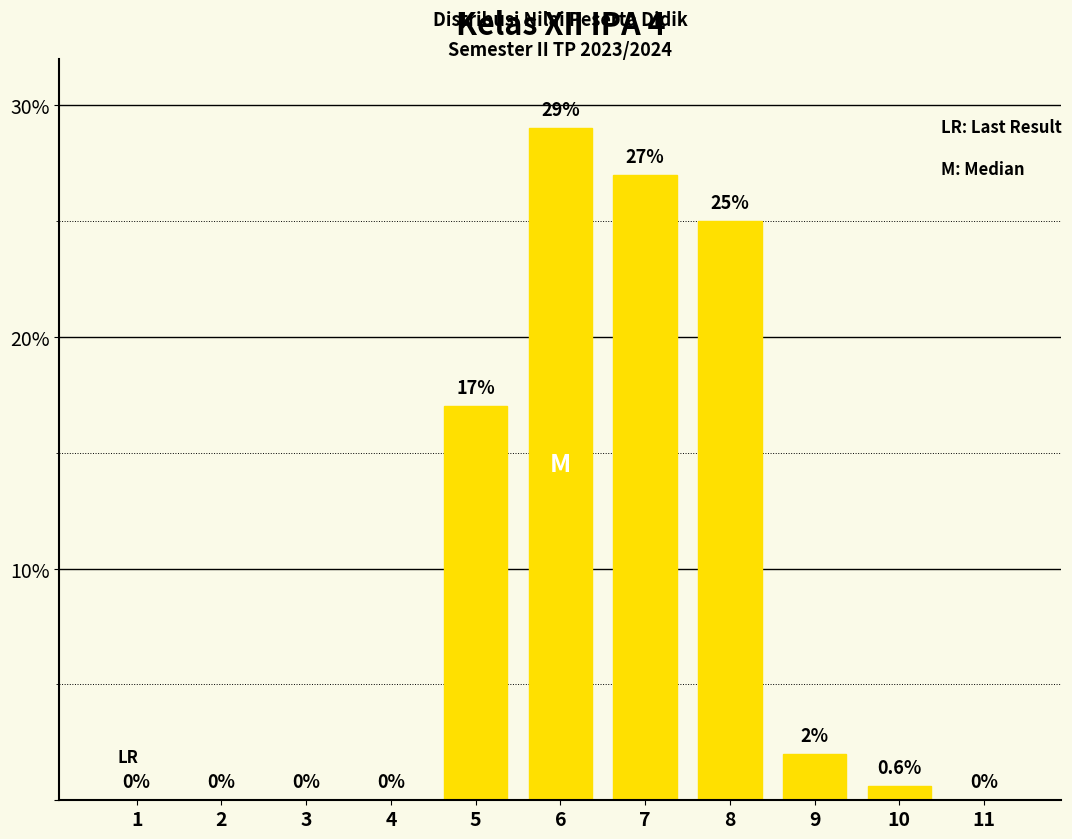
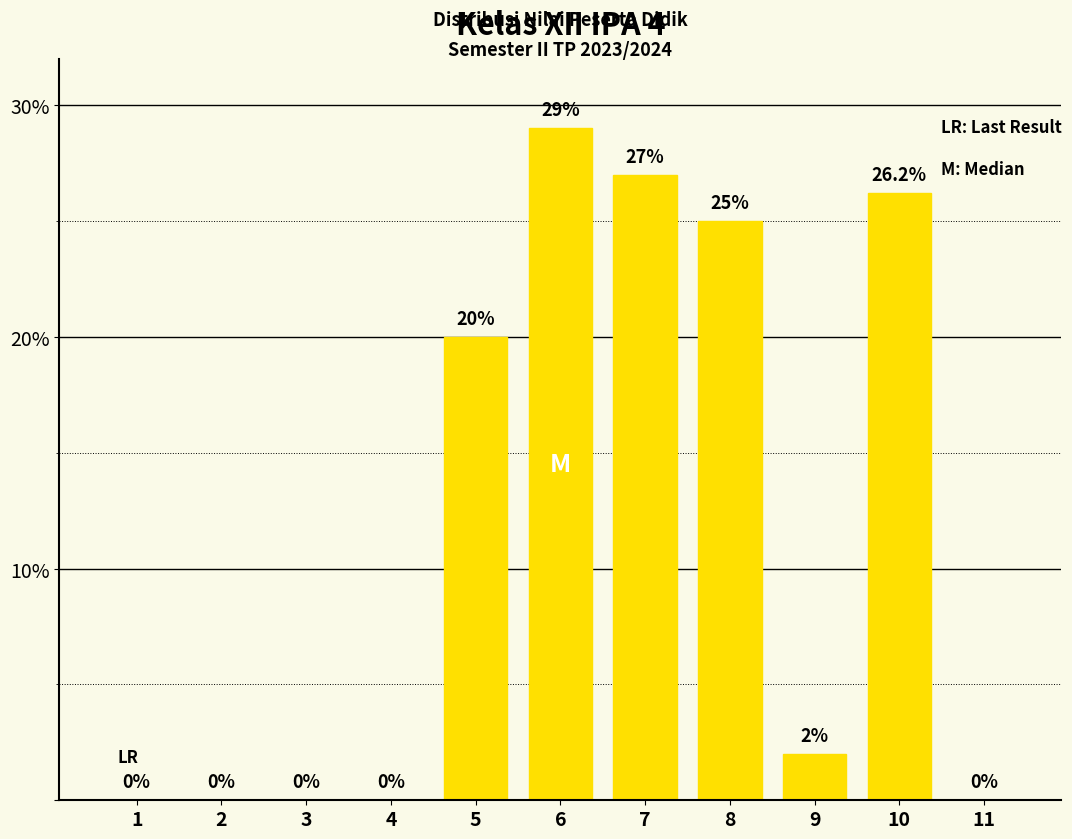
5: 17% -> 20%
10: 0.6% -> 26.2%
